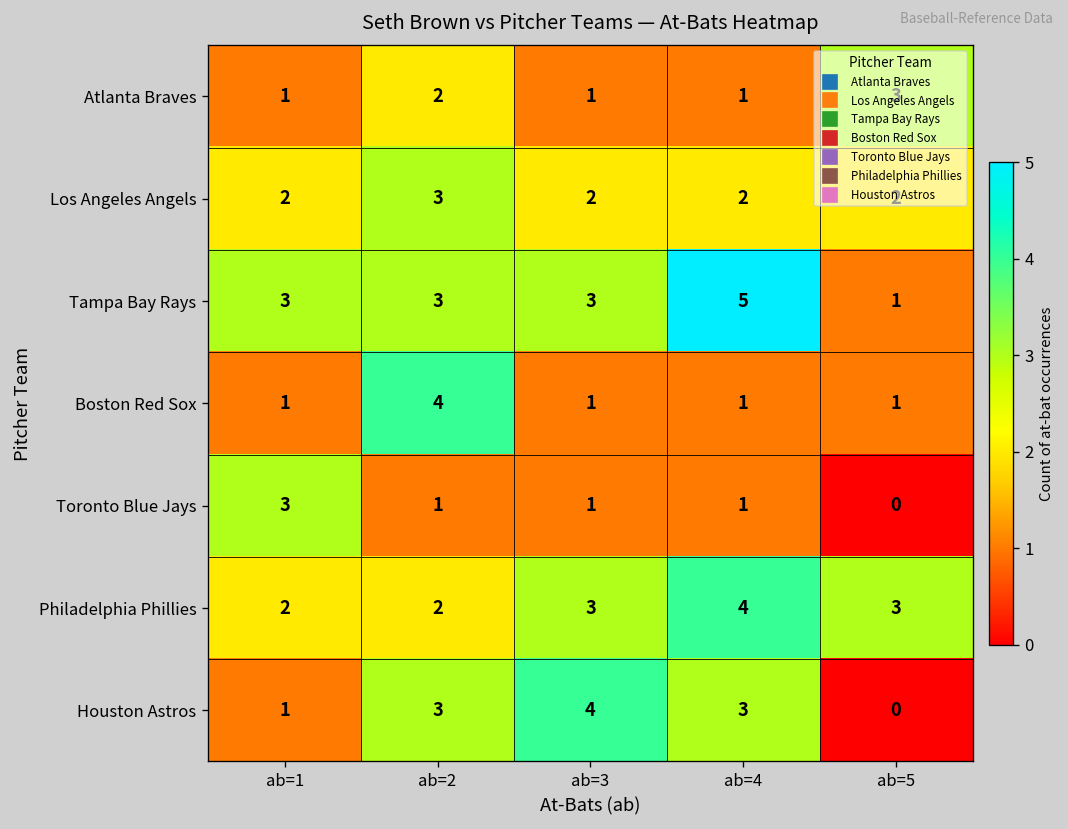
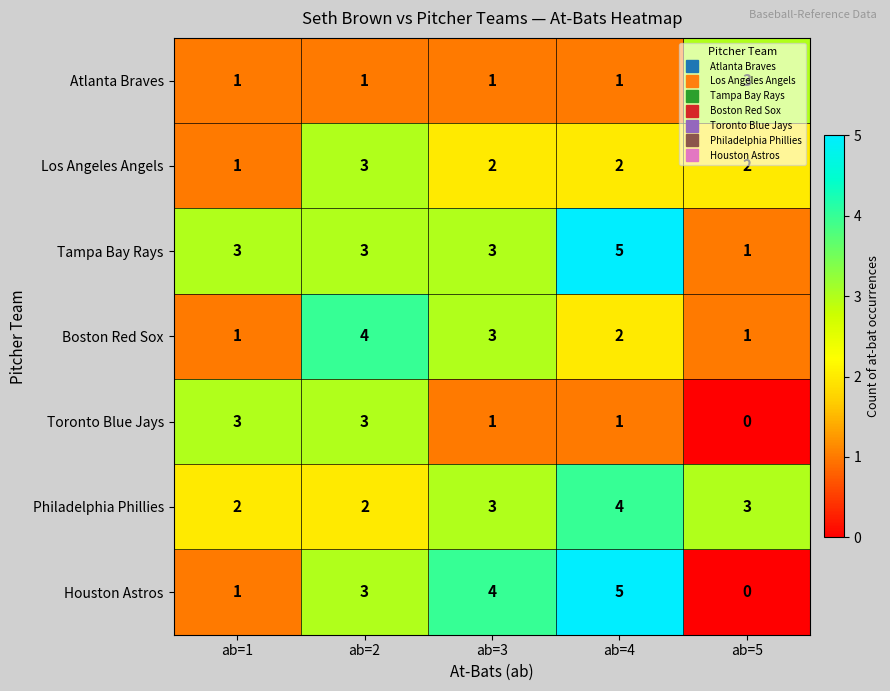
Atlanta Braves, ab=2: 2 -> 1
Los Angeles Angels, ab=1: 2 -> 1
Boston Red Sox, ab=3: 1 -> 3
Boston Red Sox, ab=4: 1 -> 2
Toronto Blue Jays, ab=2: 1 -> 3
Houston Astros, ab=4: 3 -> 5
